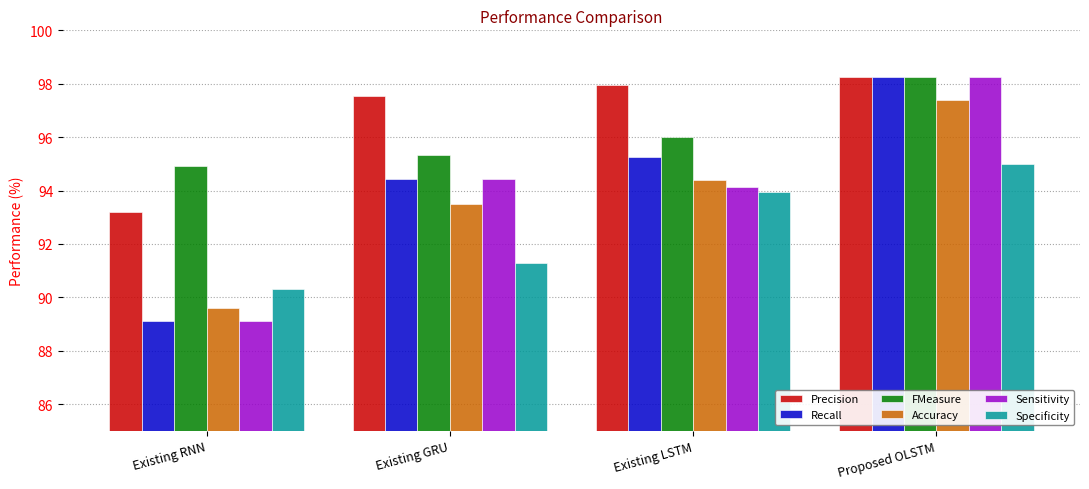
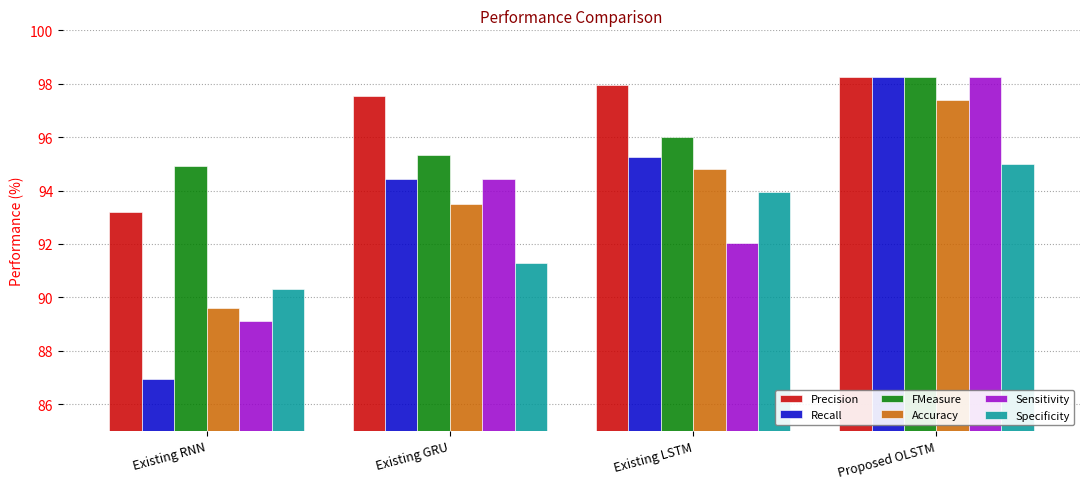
Recall, Existing RNN: 89.1 -> 87.0
Accuracy, Existing LSTM: 94.4 -> 94.8
Sensitivity, Existing LSTM: 94.1 -> 92.1
